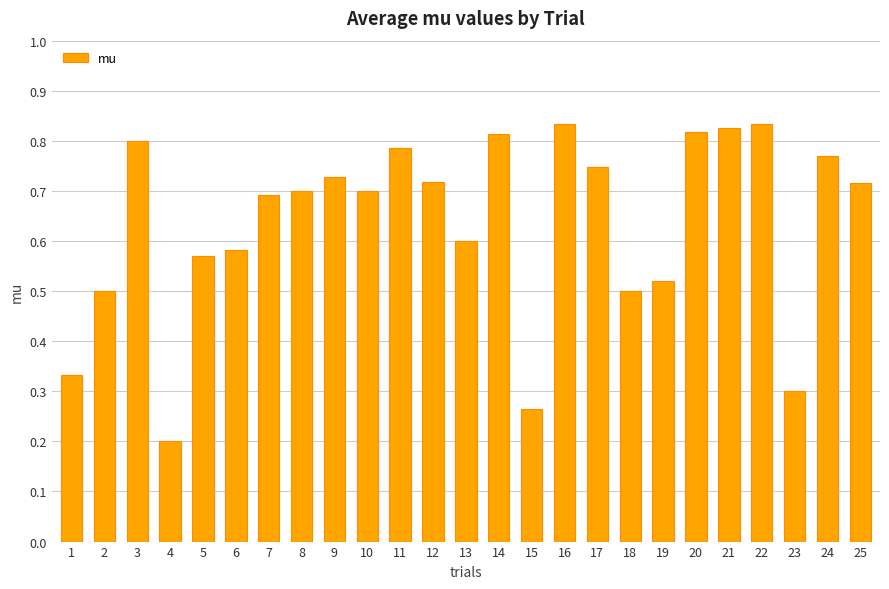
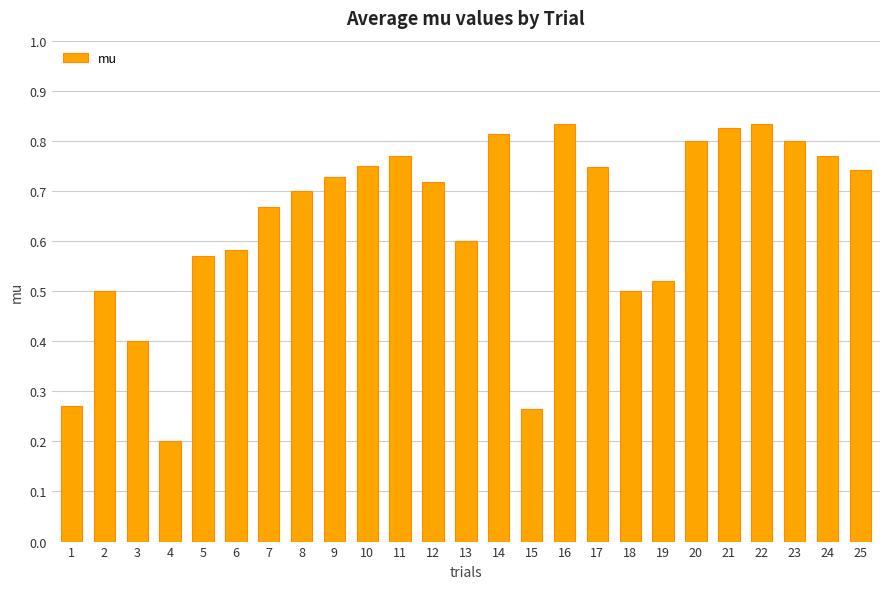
1: 0.33 -> 0.27
3: 0.8 -> 0.4
7: 0.69 -> 0.67
10: 0.70 -> 0.75
11: 0.79 -> 0.77
20: 0.82 -> 0.80
23: 0.3 -> 0.8
25: 0.72 -> 0.74
